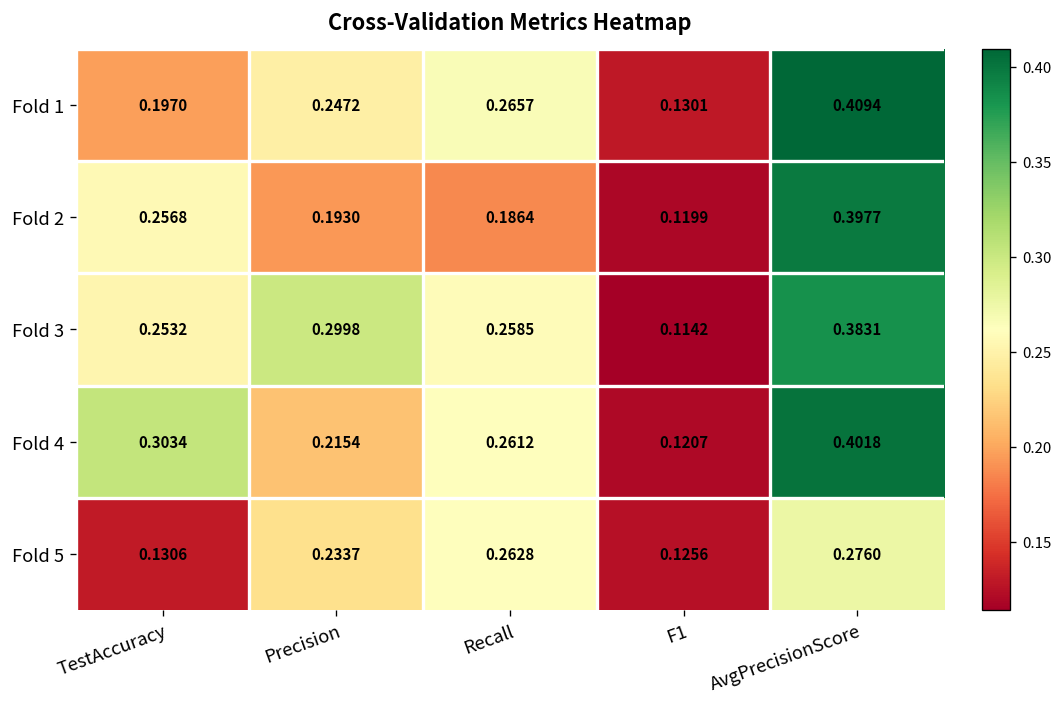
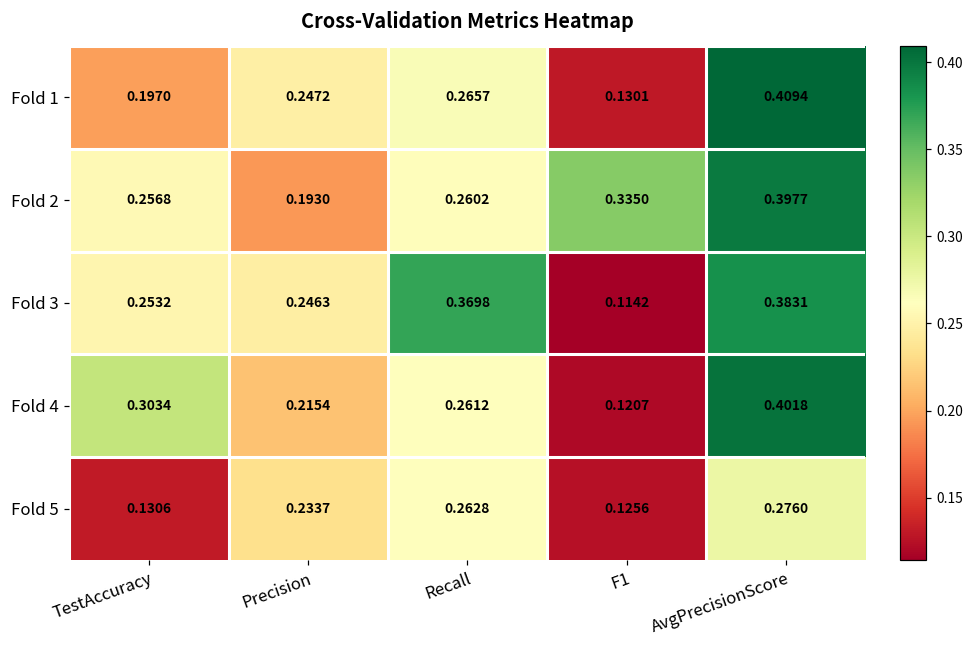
Fold 2, Recall: 0.1864 -> 0.2602
Fold 2, F1: 0.1199 -> 0.3350
Fold 3, Precision: 0.2998 -> 0.2463
Fold 3, Recall: 0.2585 -> 0.3698
